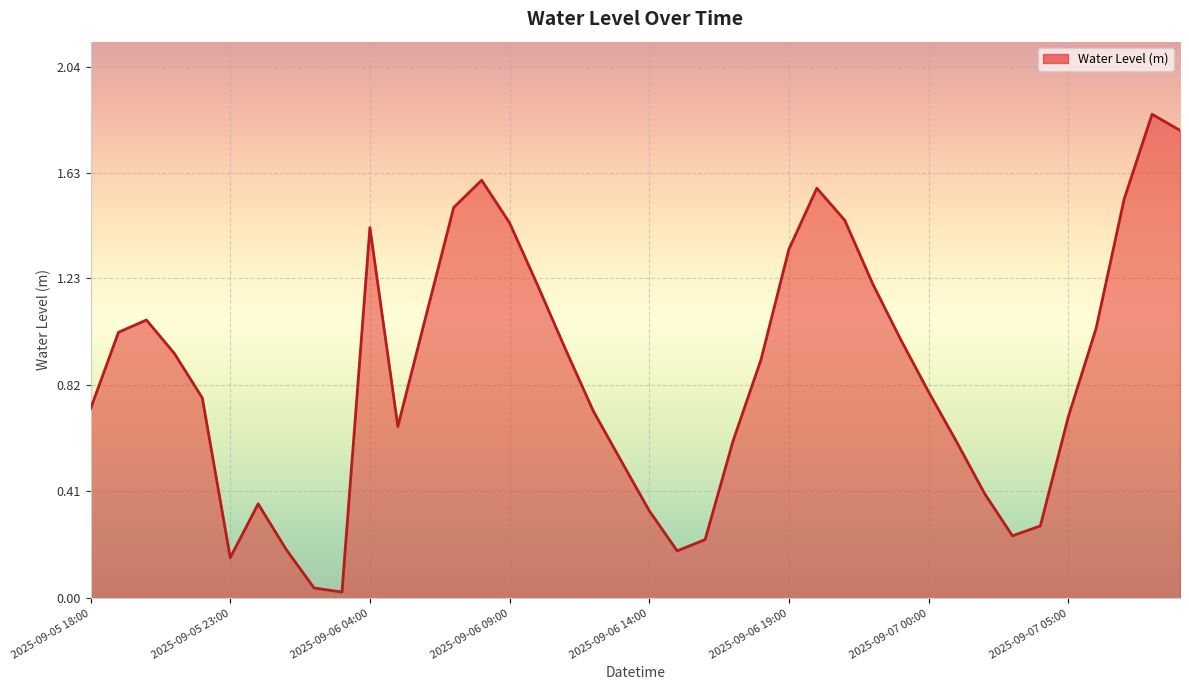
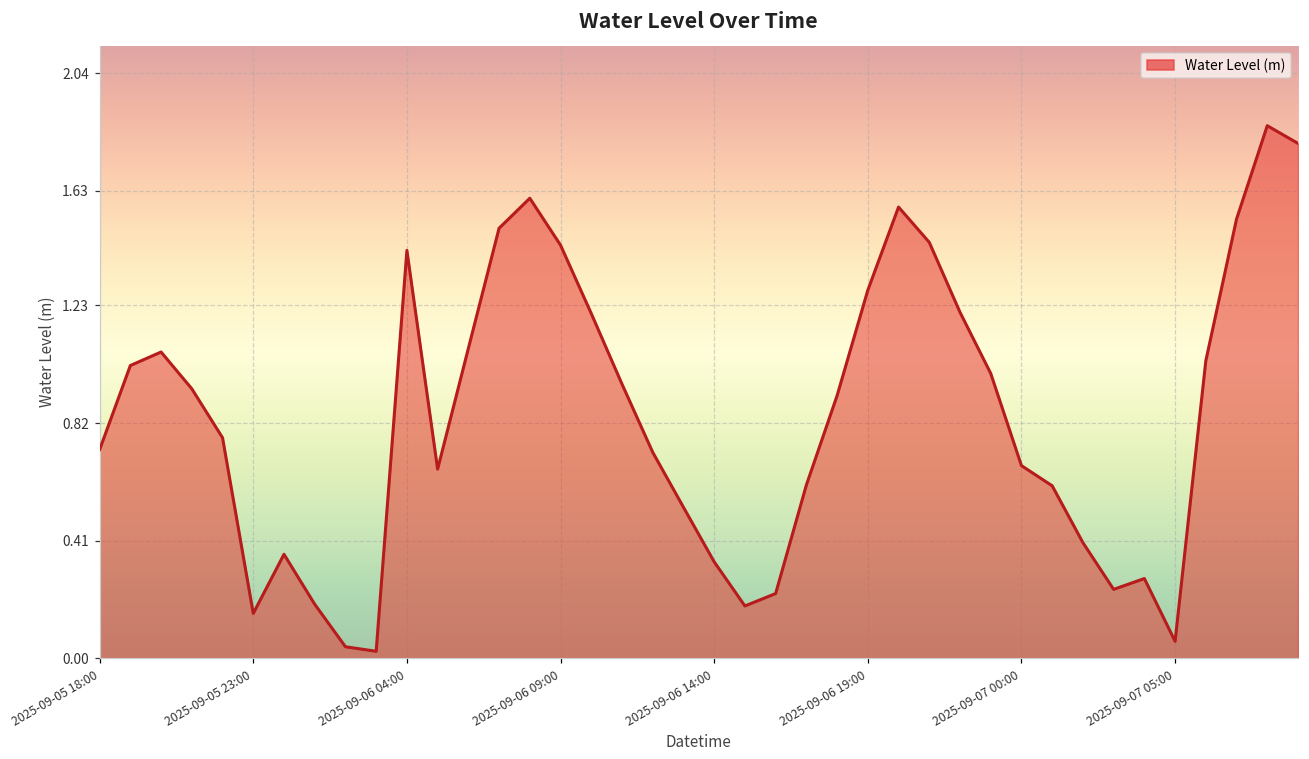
2025-09-06 19:00: 1.34 -> 1.28
2025-09-07 00:00: 0.79 -> 0.67
2025-09-07 05:00: 0.70 -> 0.06
